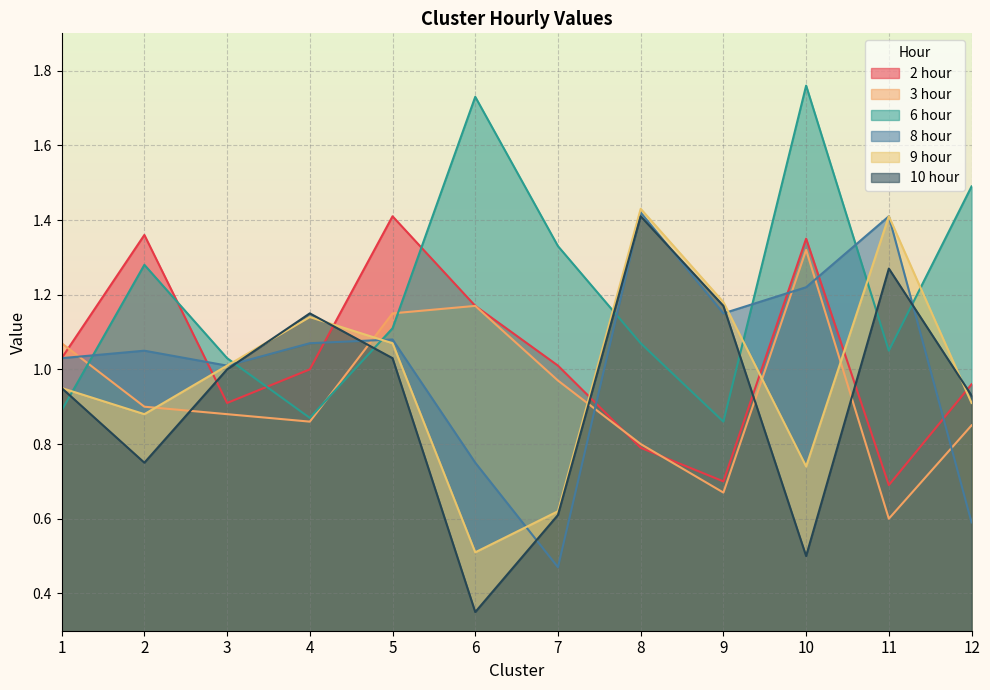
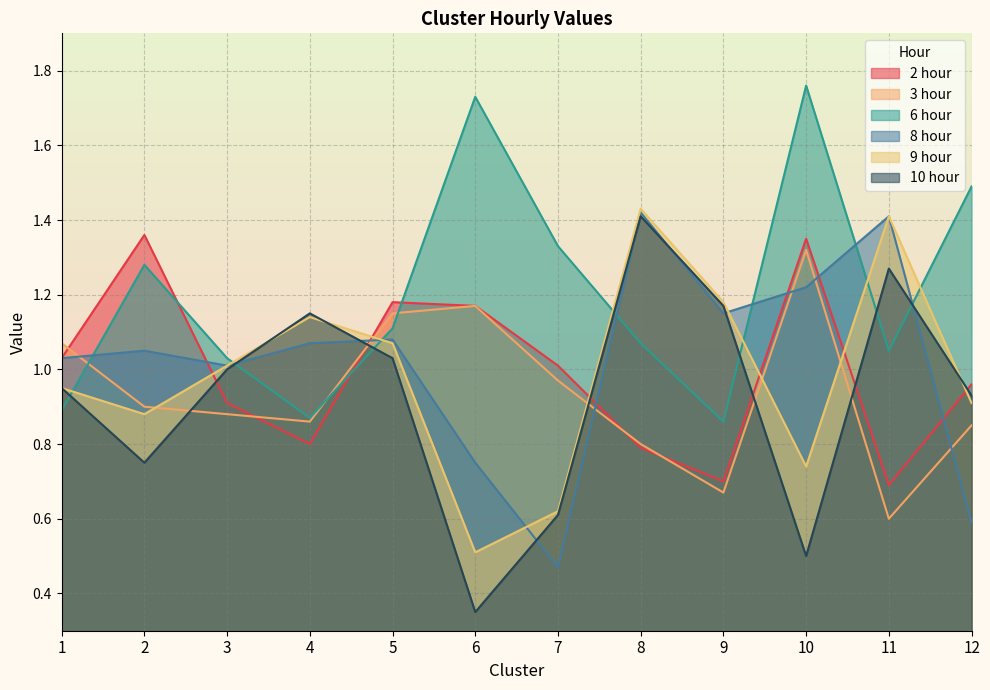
2 hour, 4: 1.0 -> 0.8
2 hour, 5: 1.41 -> 1.18
